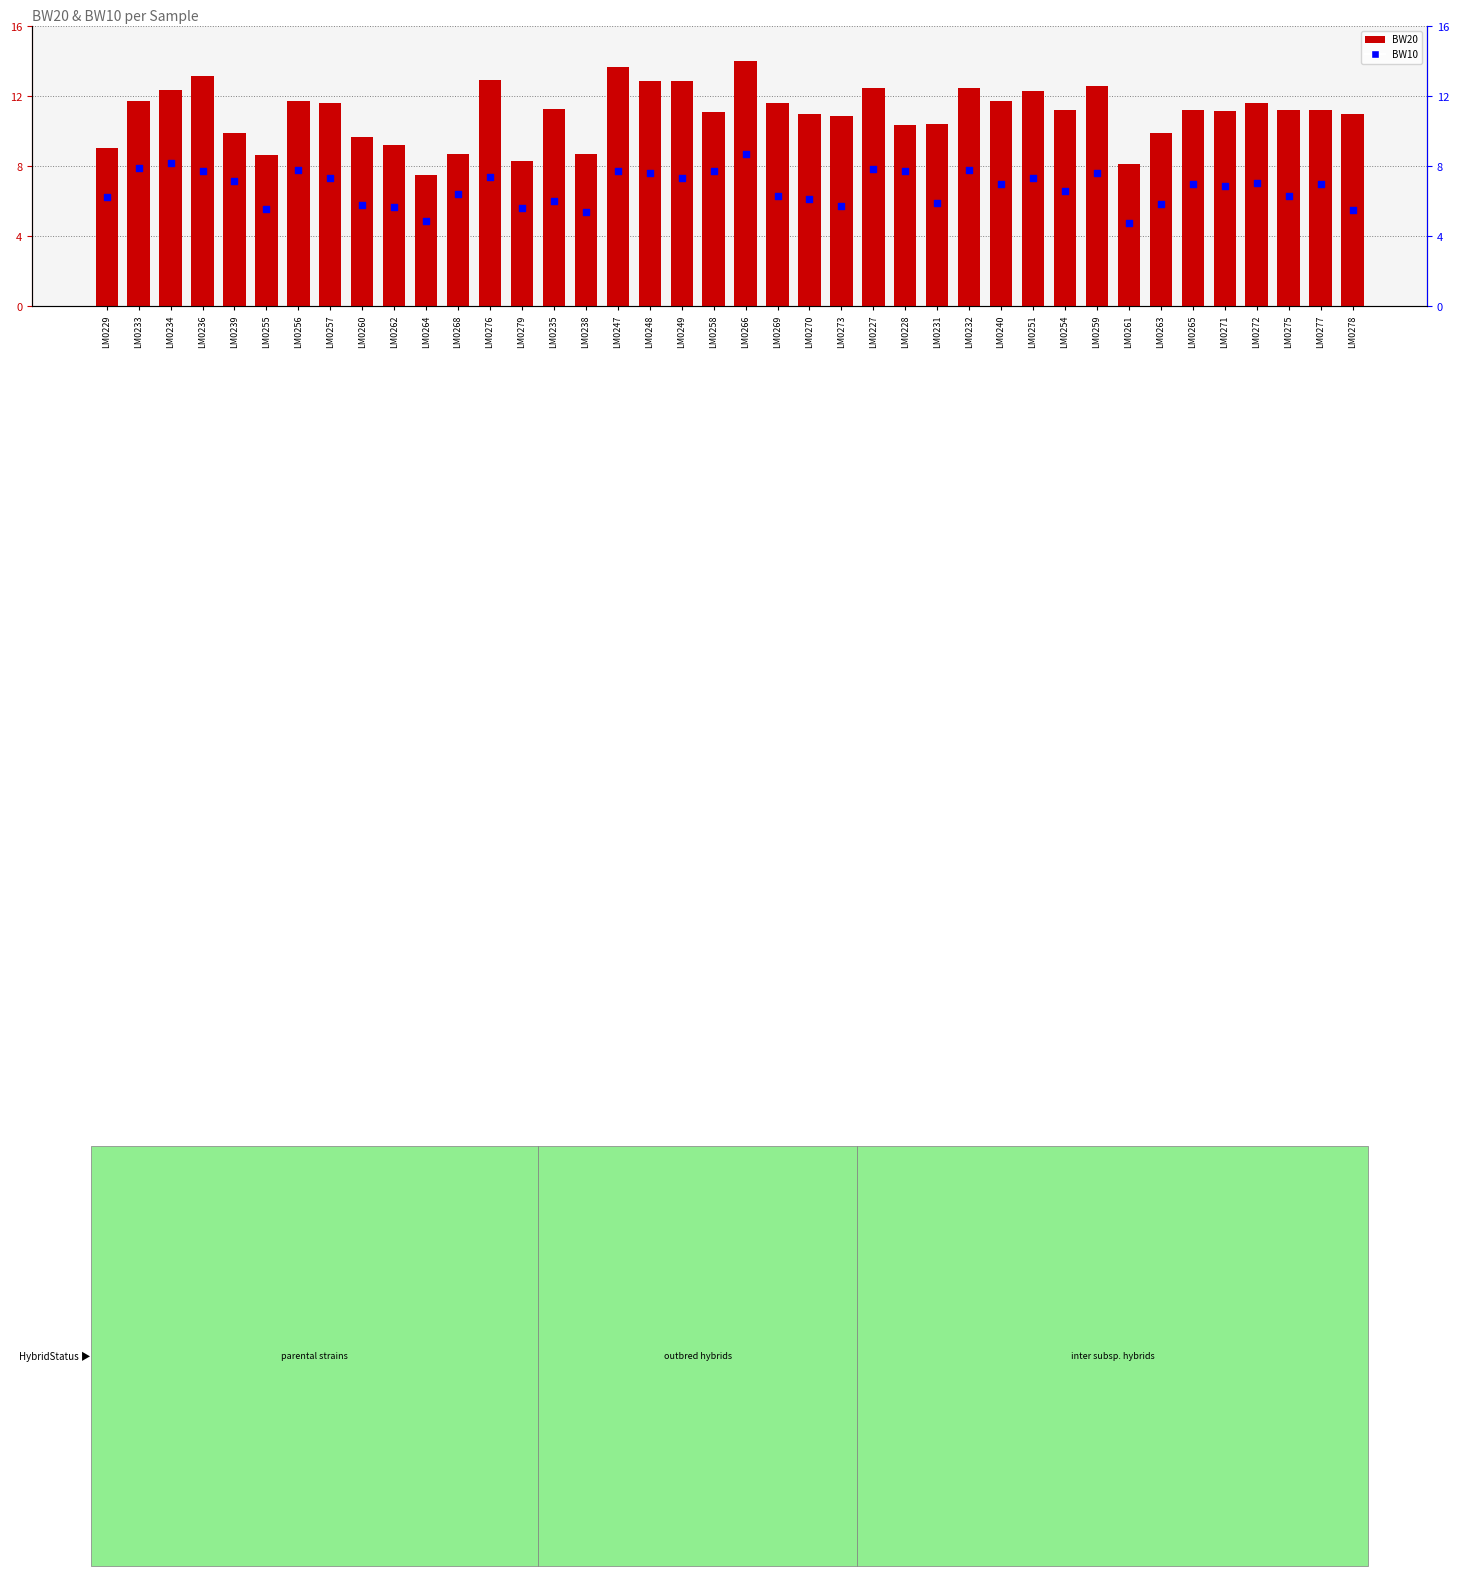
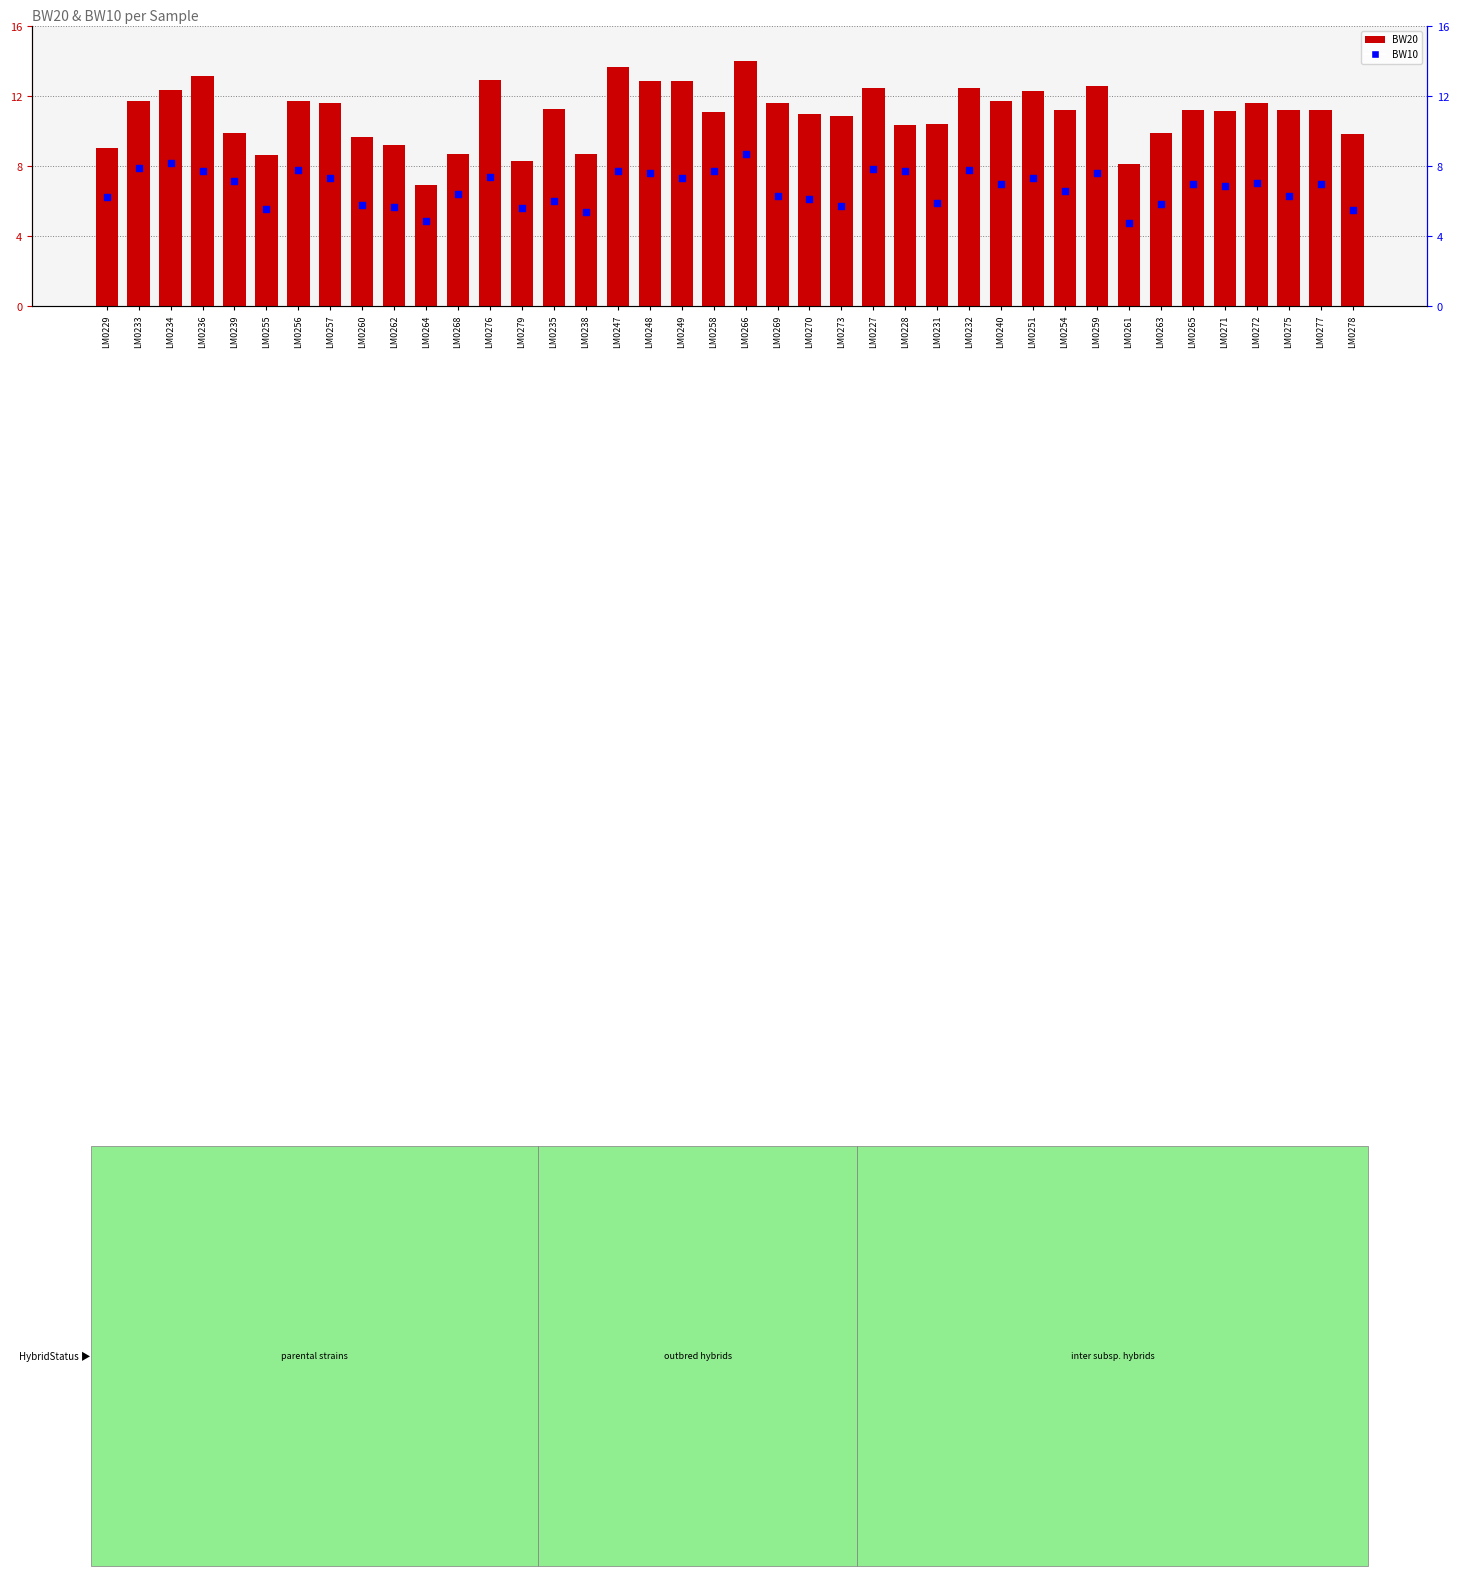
BW20, LM0264: 7.5 -> 6.9
BW20, LM0278: 11.0 -> 9.8
